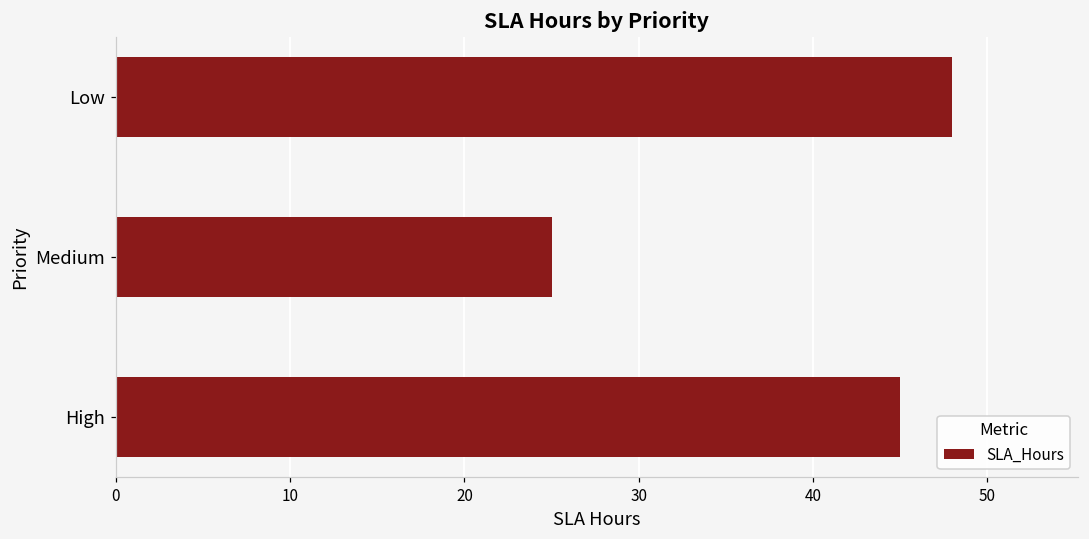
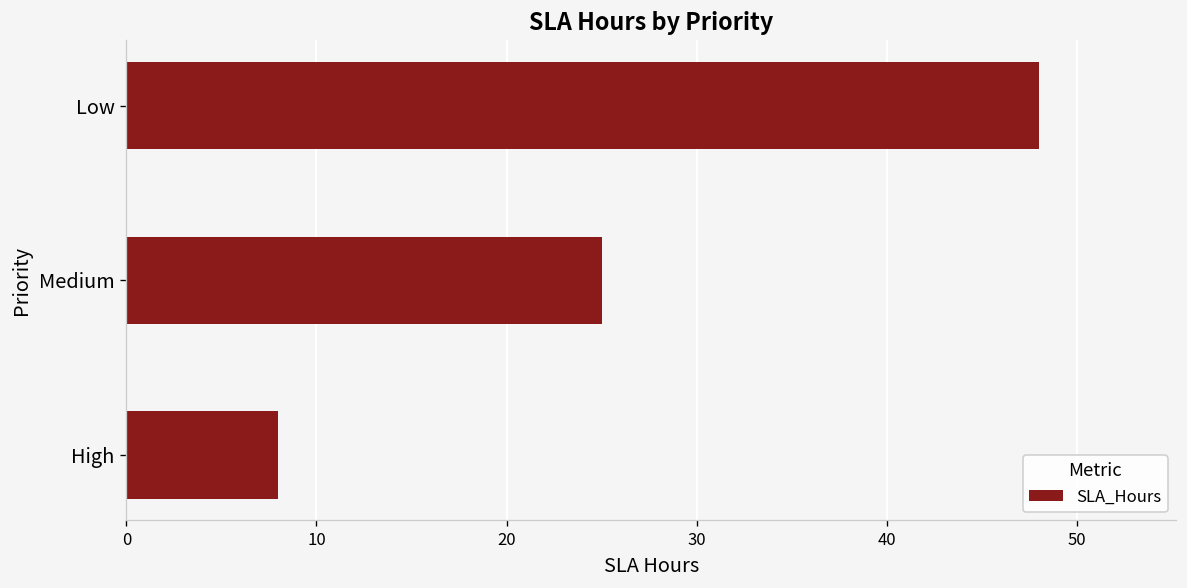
High: 45 -> 8
